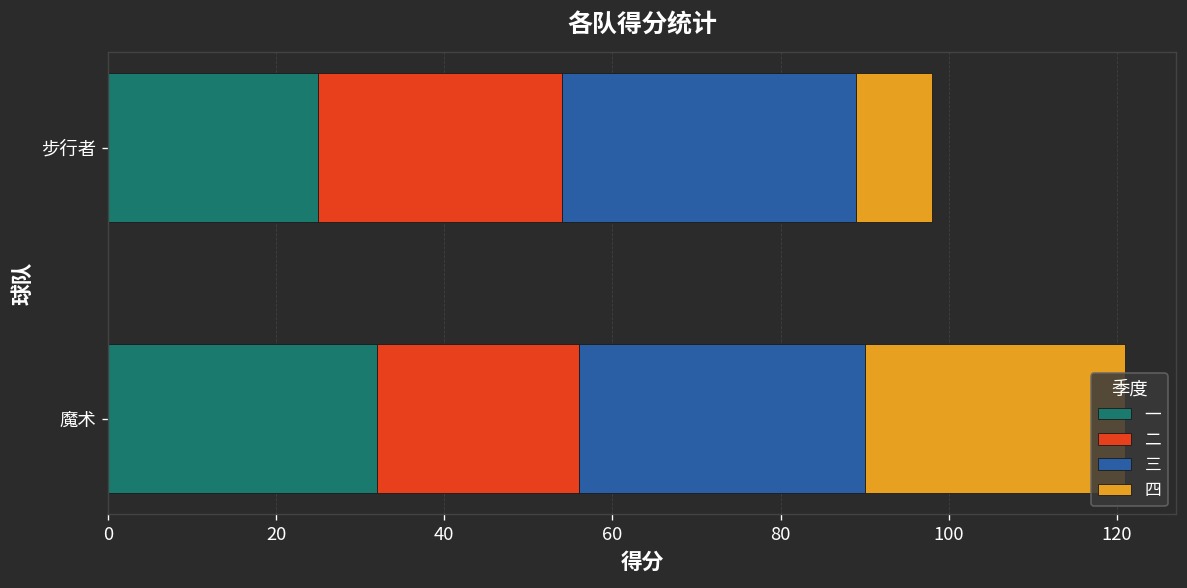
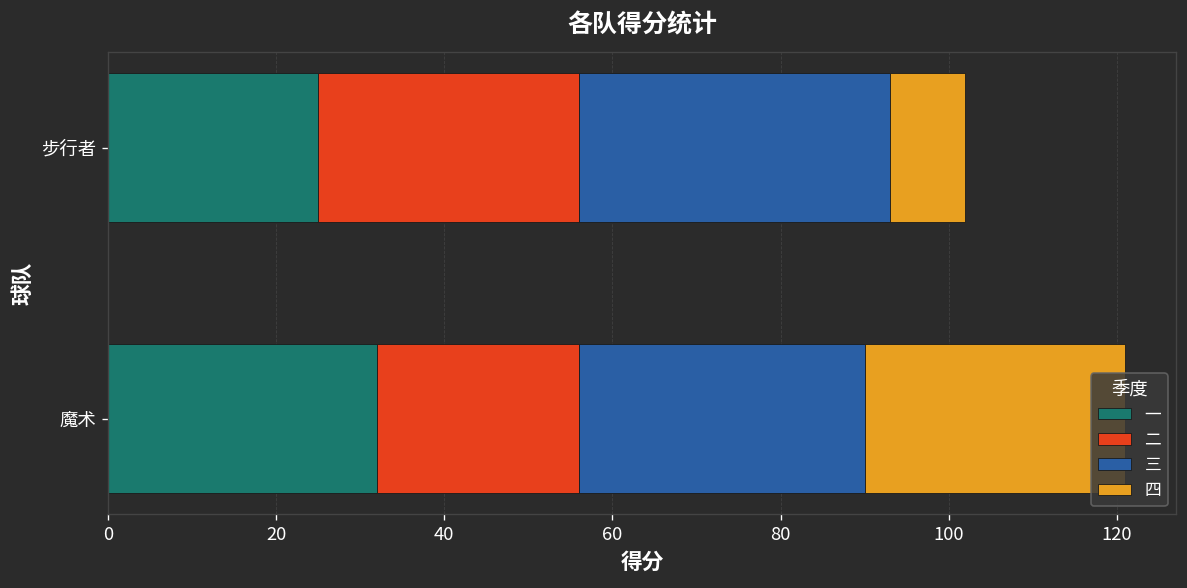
二, 步行者: 29 -> 31
三, 步行者: 35 -> 37
